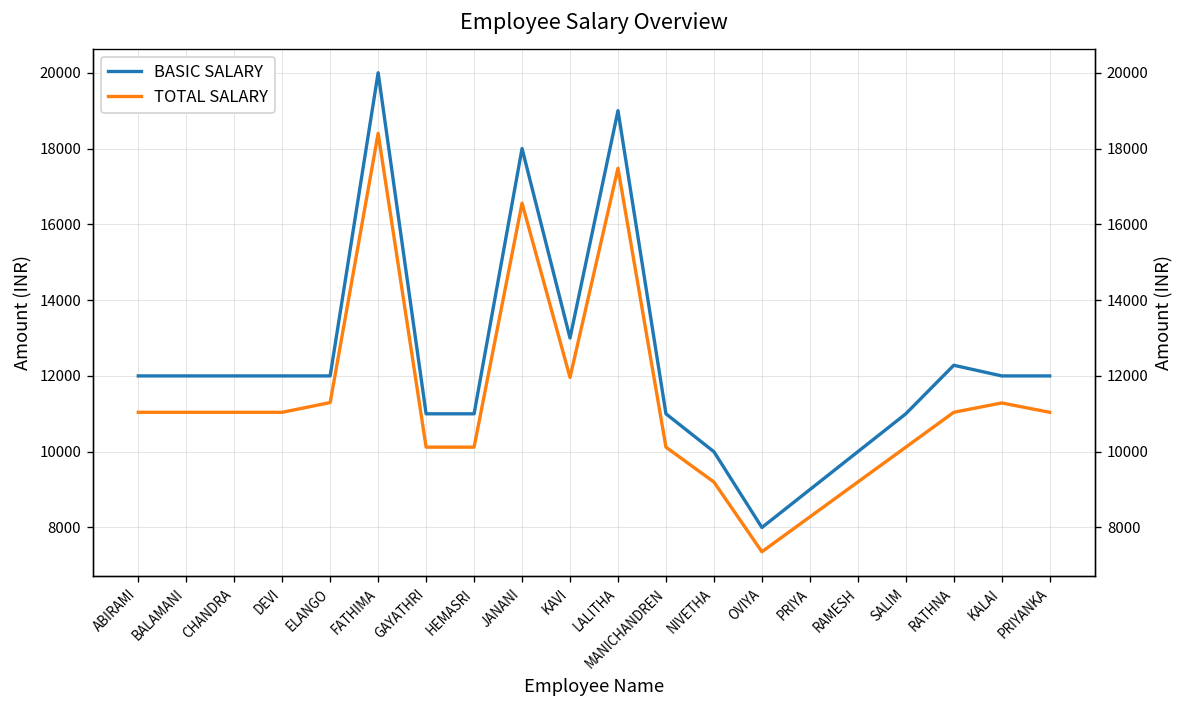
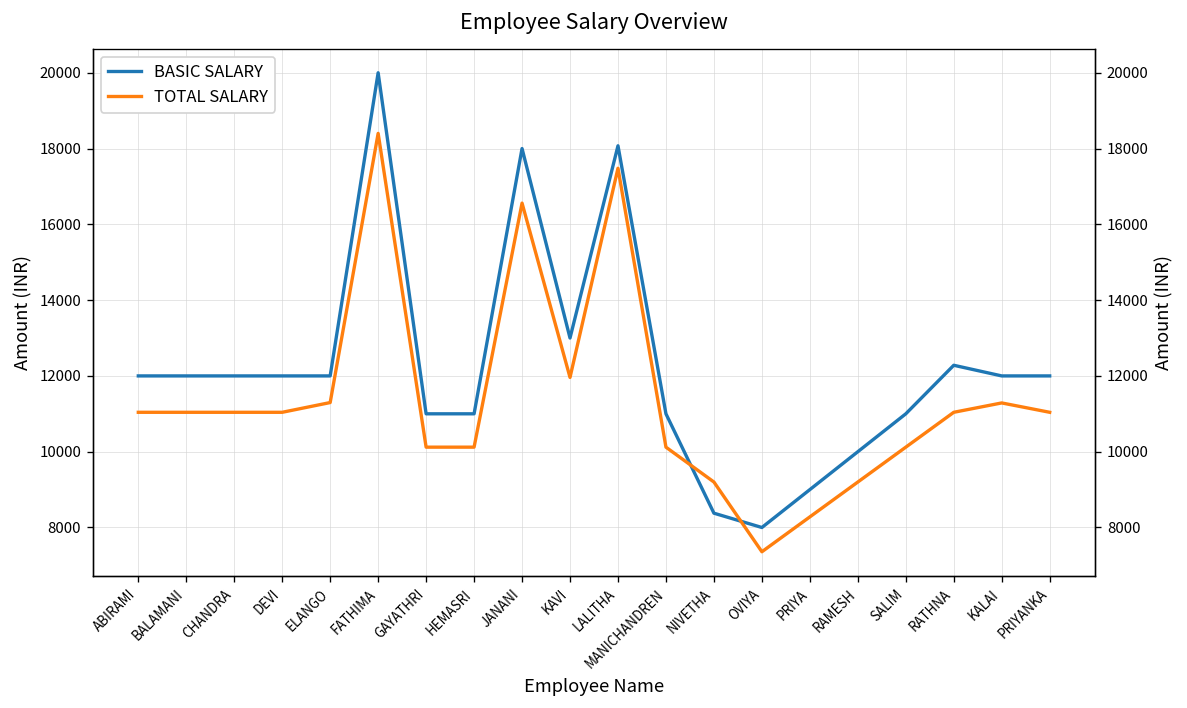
BASIC SALARY, LALITHA: 19000 -> 18100
BASIC SALARY, NIVETHA: 10000 -> 8400
